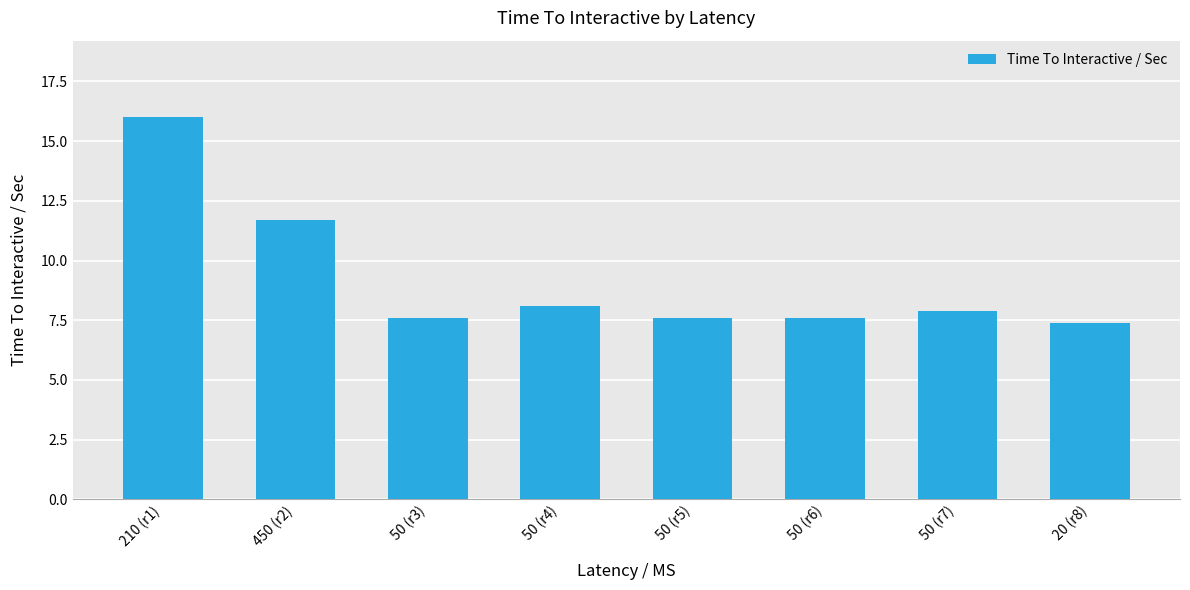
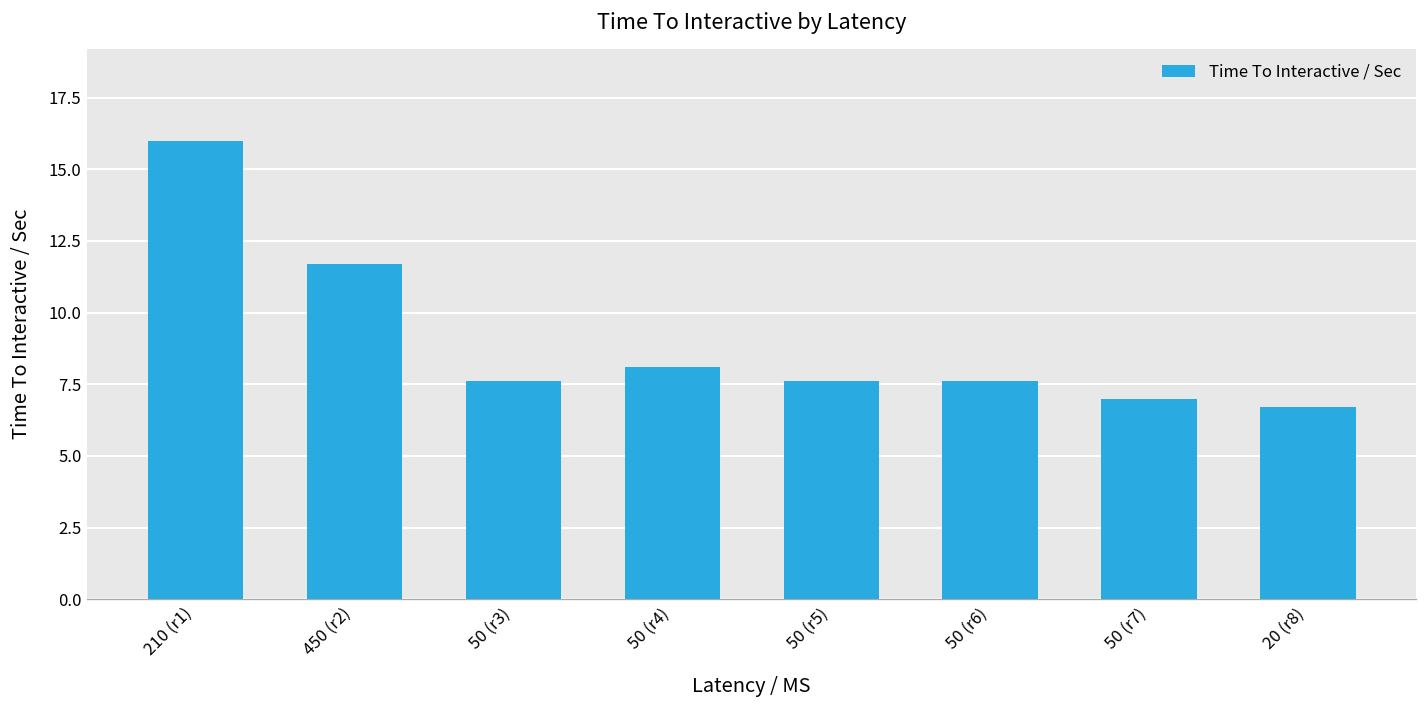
50 (r7): 7.9 -> 7.0
20 (r8): 7.4 -> 6.7
